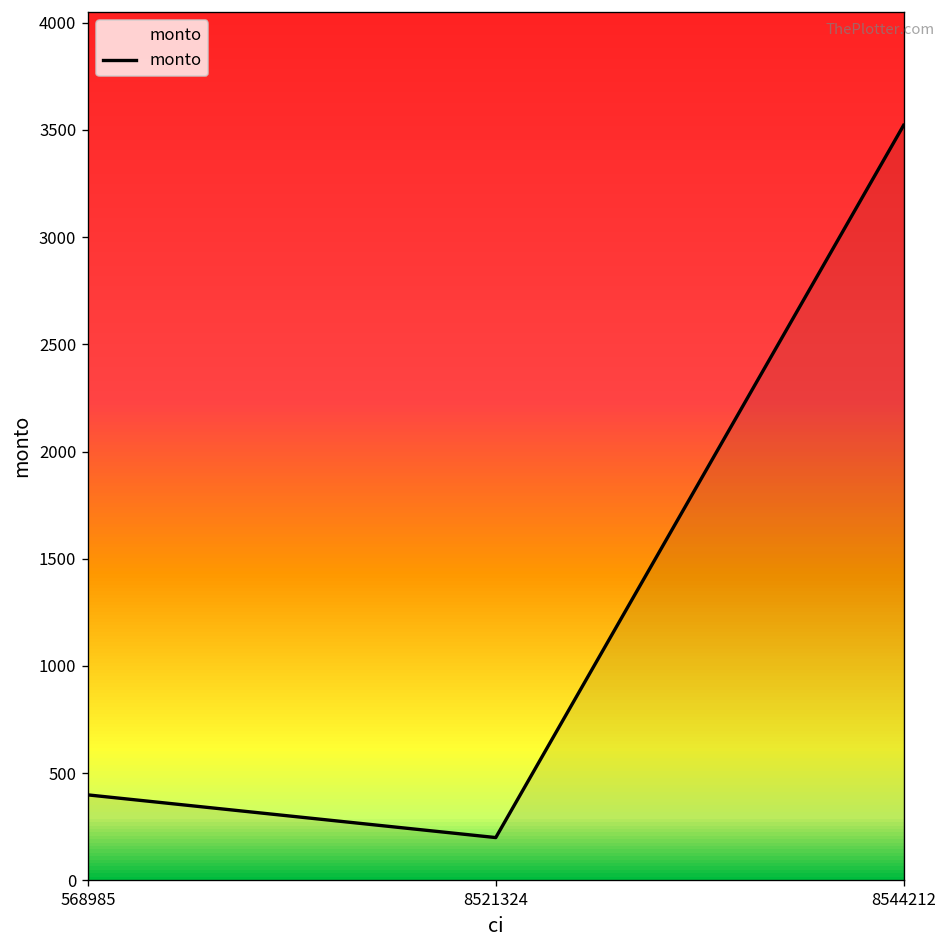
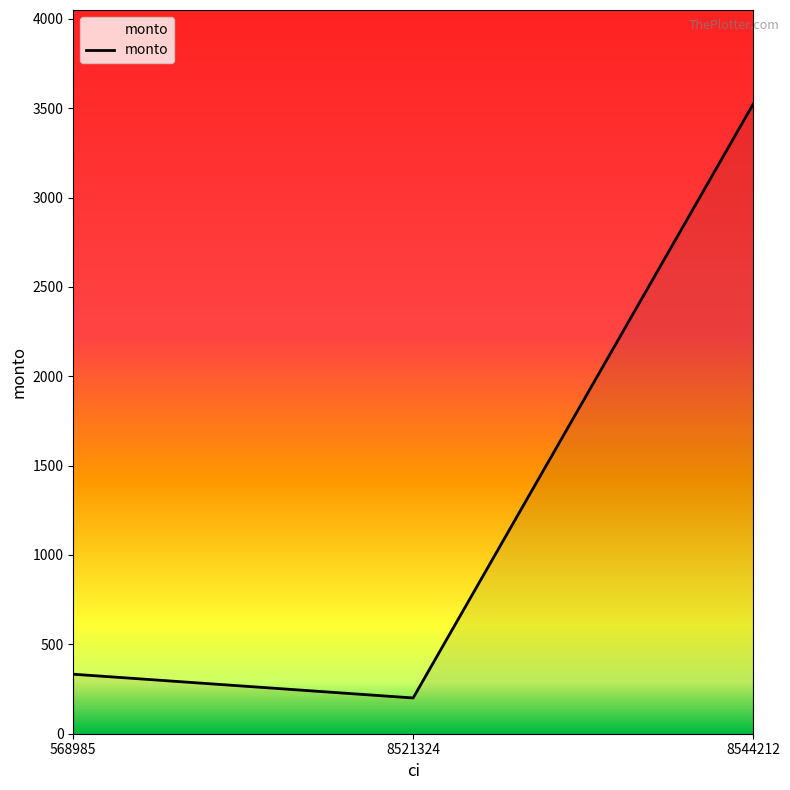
568985: 400 -> 330
